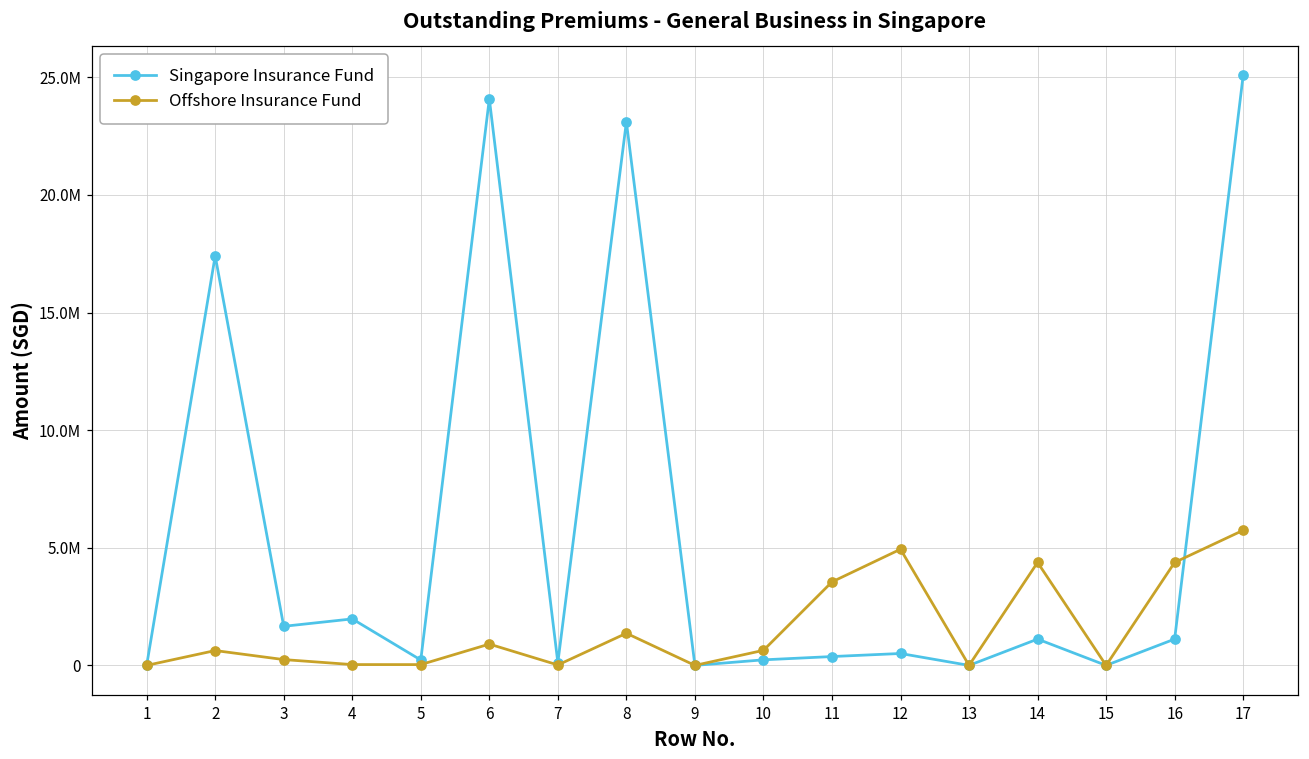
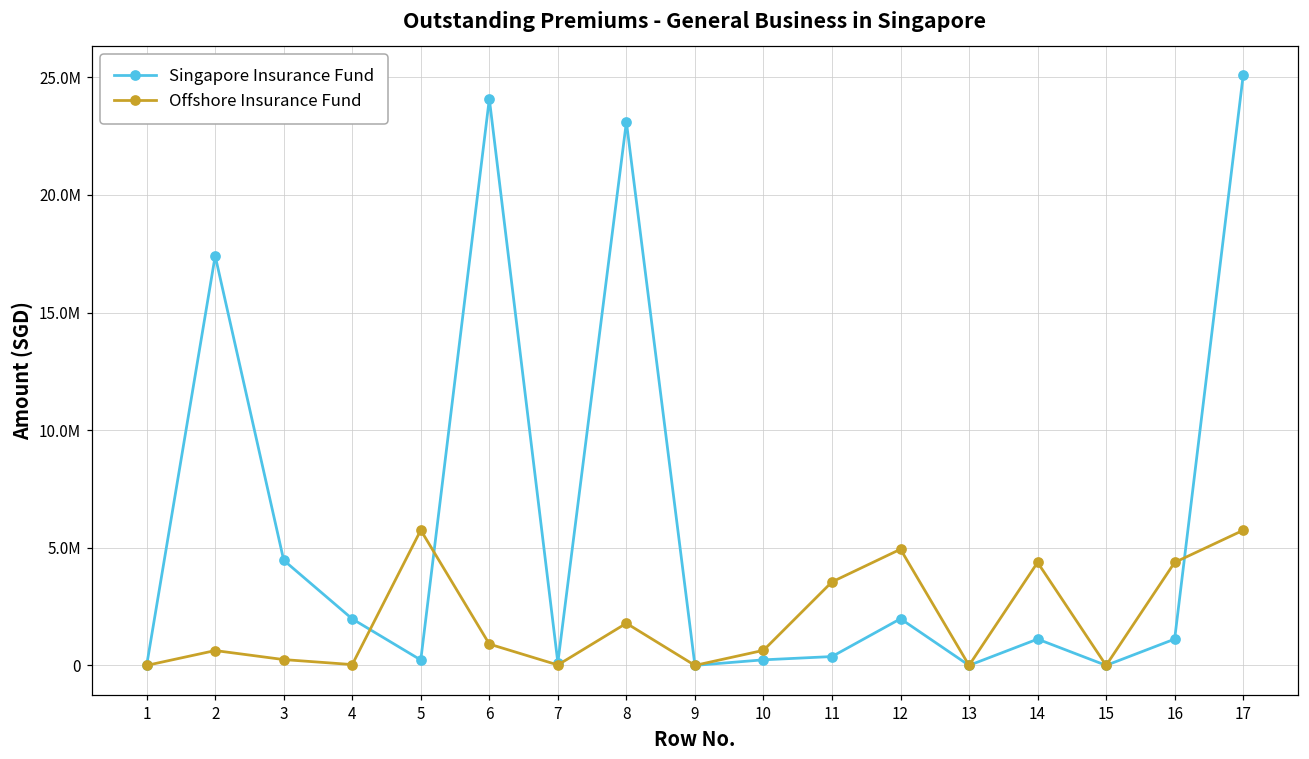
Singapore Insurance Fund, 3: 1700000 -> 4500000
Offshore Insurance Fund, 5: 0 -> 5800000
Offshore Insurance Fund, 8: 1400000 -> 1800000
Singapore Insurance Fund, 12: 500000 -> 2000000
